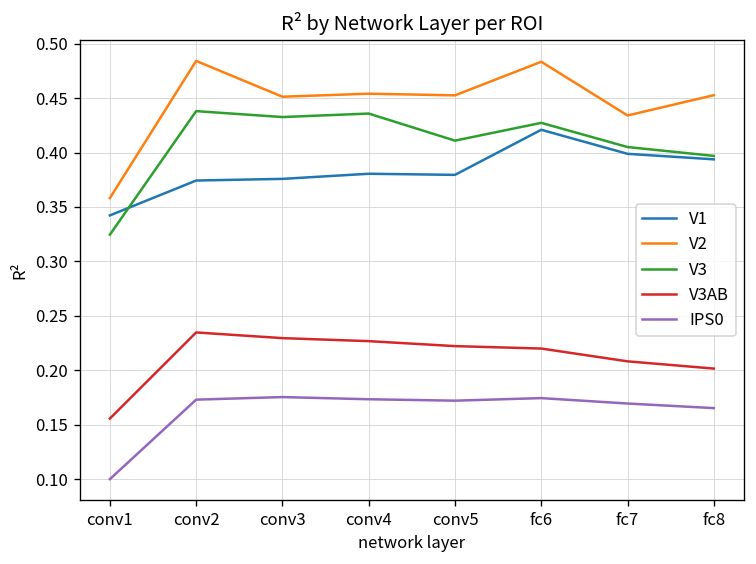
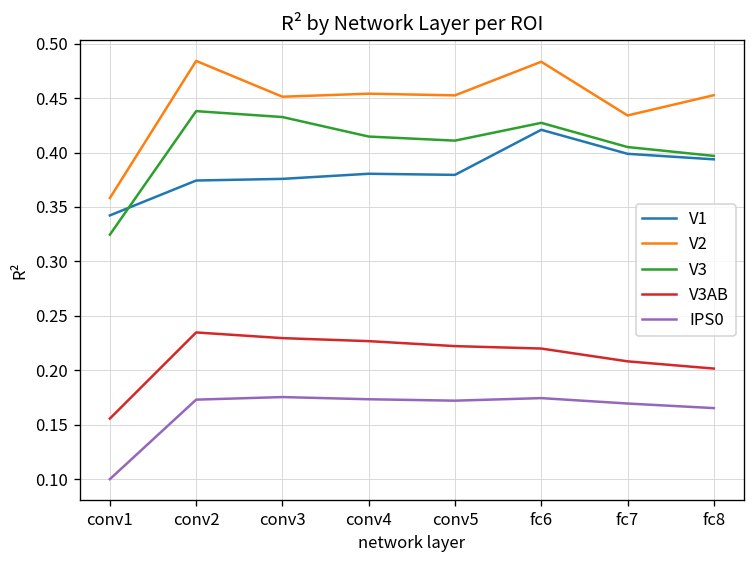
V3, conv4: 0.44 -> 0.41
